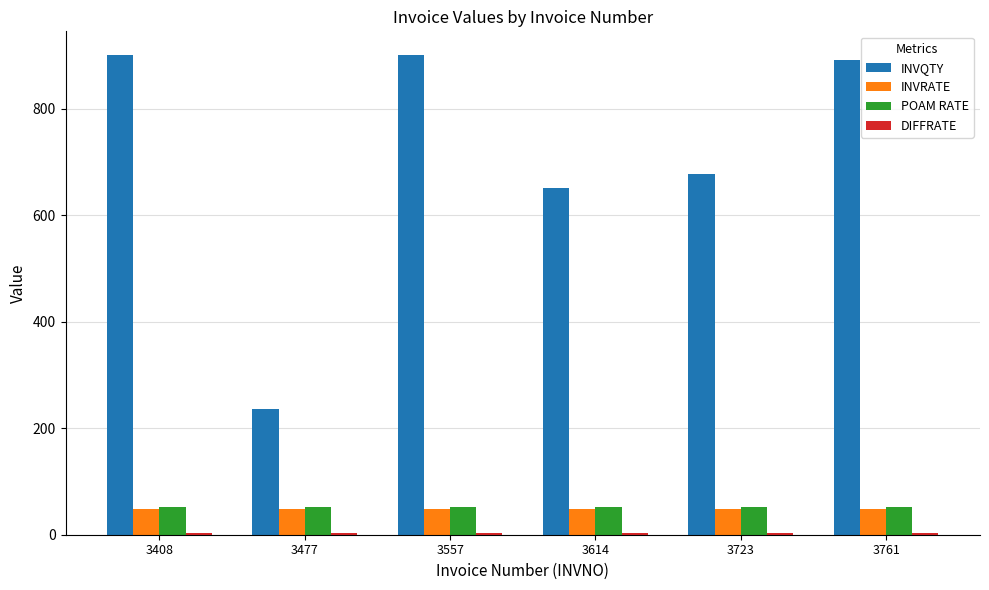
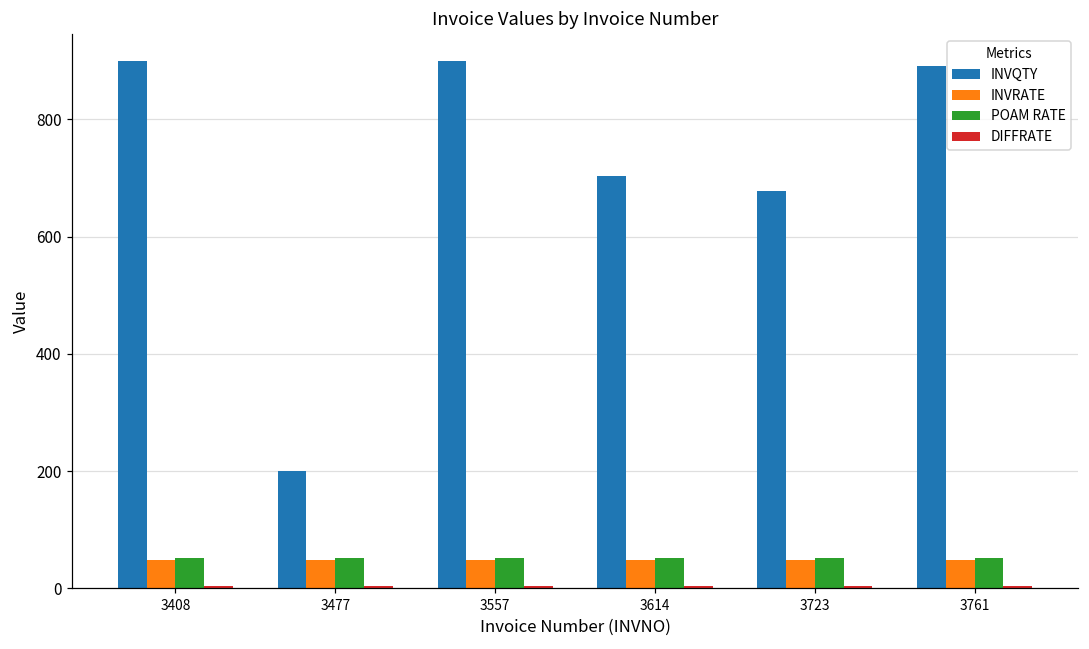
INVQTY, 3477: 240 -> 200
INVQTY, 3614: 650 -> 700
